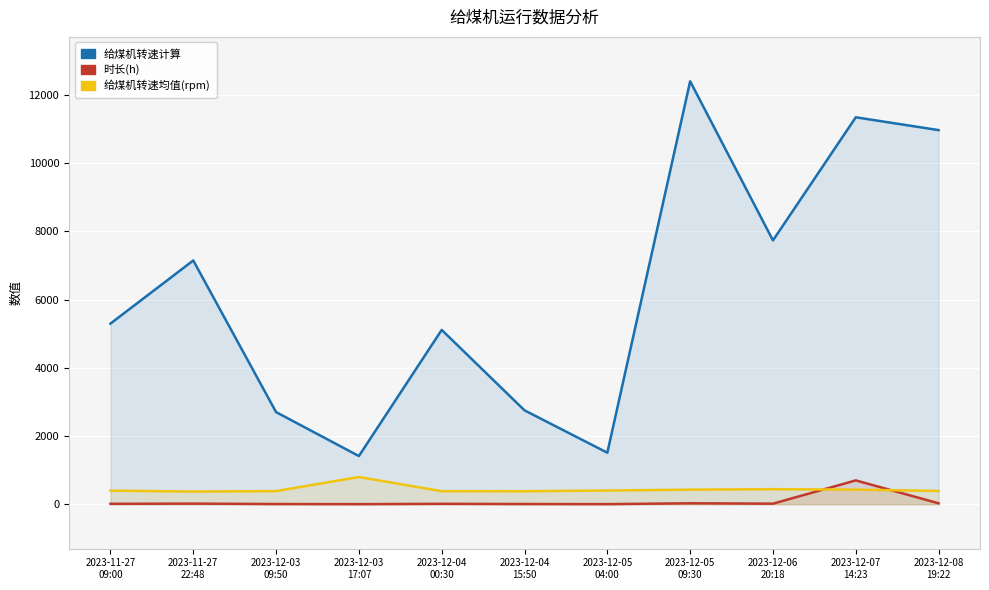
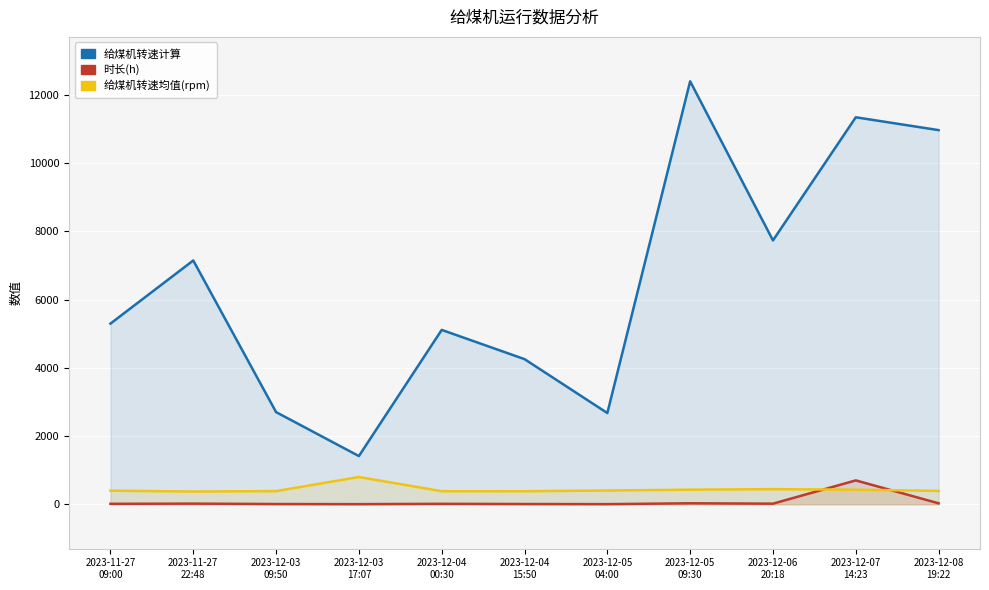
给煤机转速计算, 2023-12-04 15:50: 2800 -> 4300
给煤机转速计算, 2023-12-05 04:00: 1500 -> 2700
